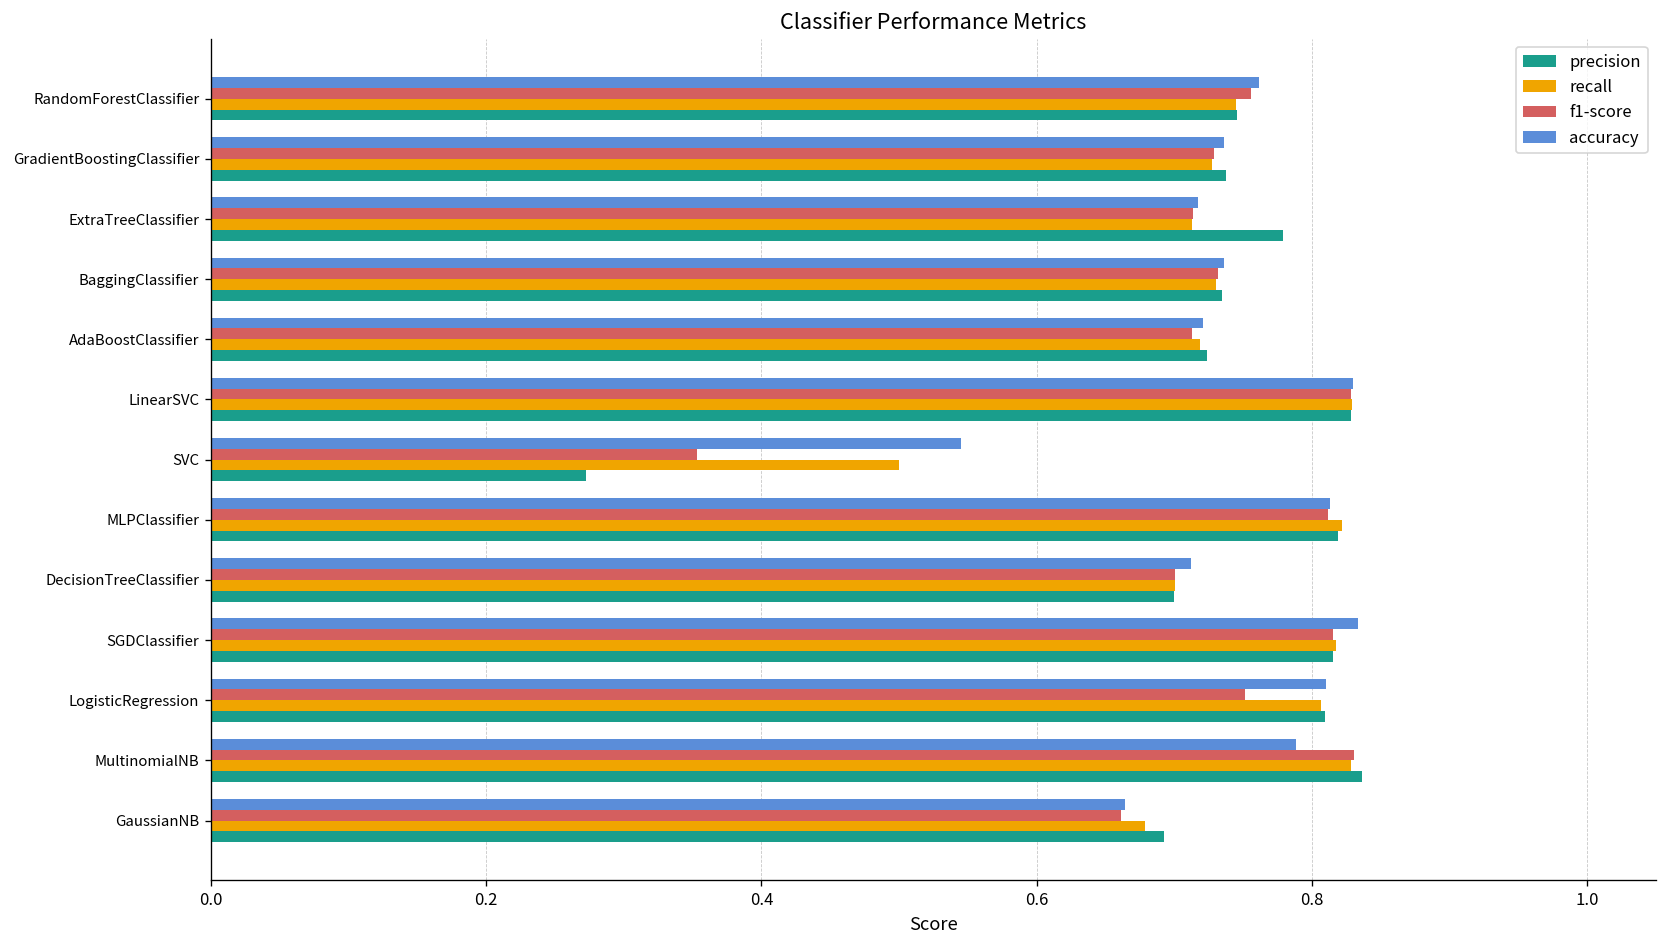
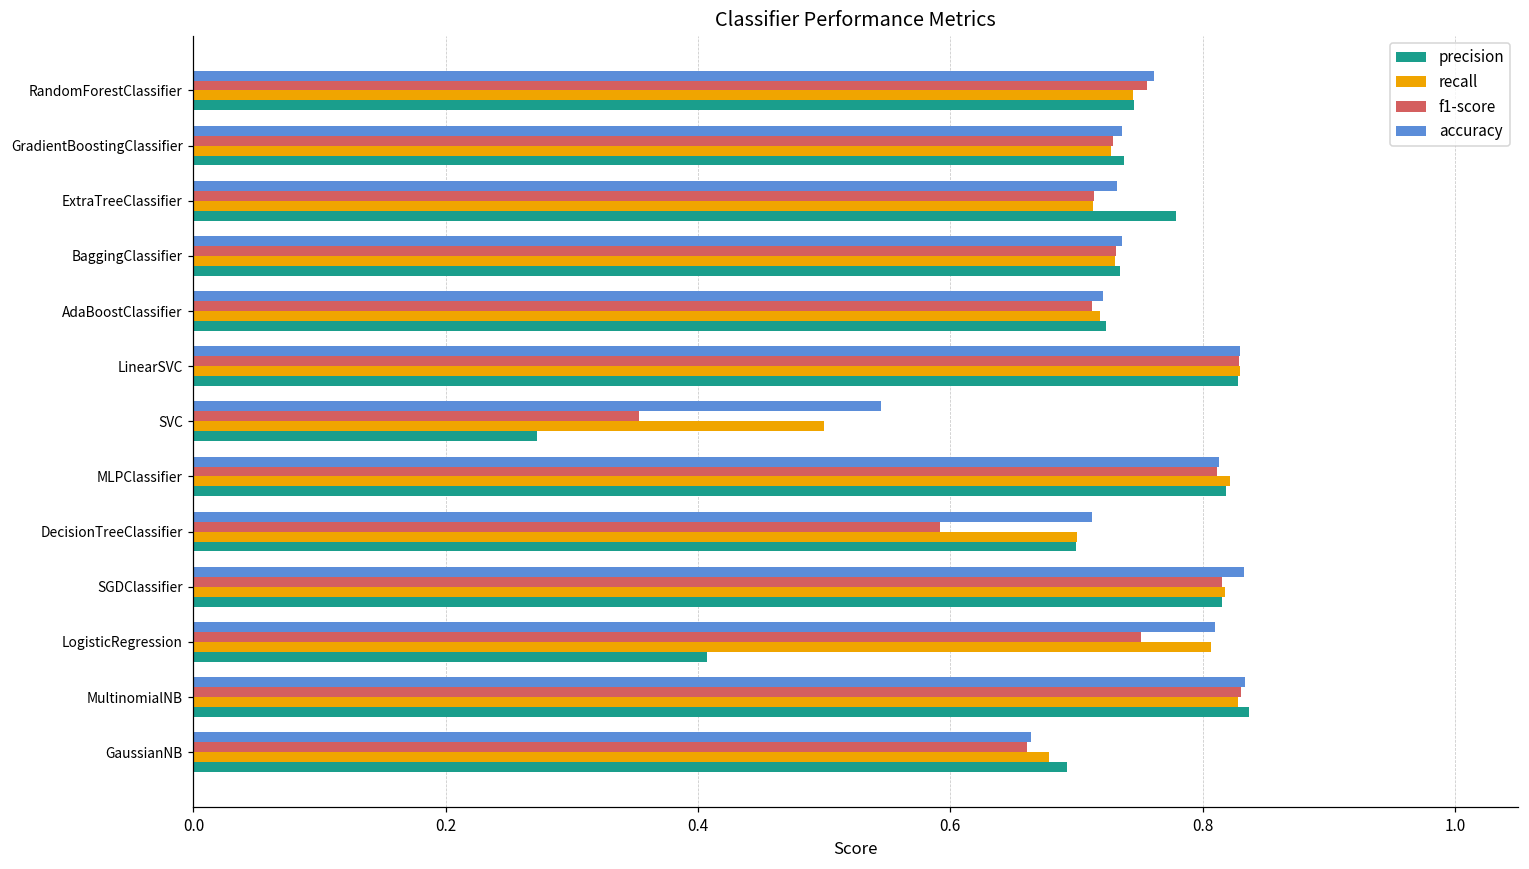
accuracy, ExtraTreeClassifier: 0.717 -> 0.732
f1-score, DecisionTreeClassifier: 0.700 -> 0.592
precision, LogisticRegression: 0.810 -> 0.407
accuracy, MultinomialNB: 0.788 -> 0.834
